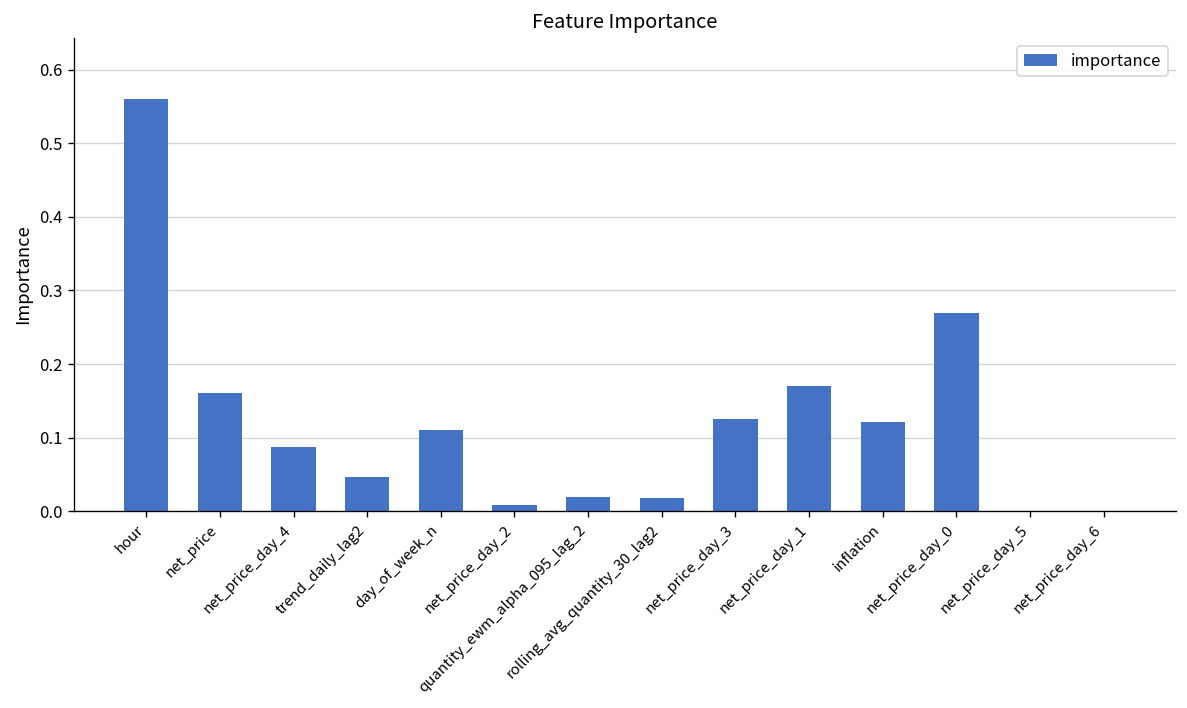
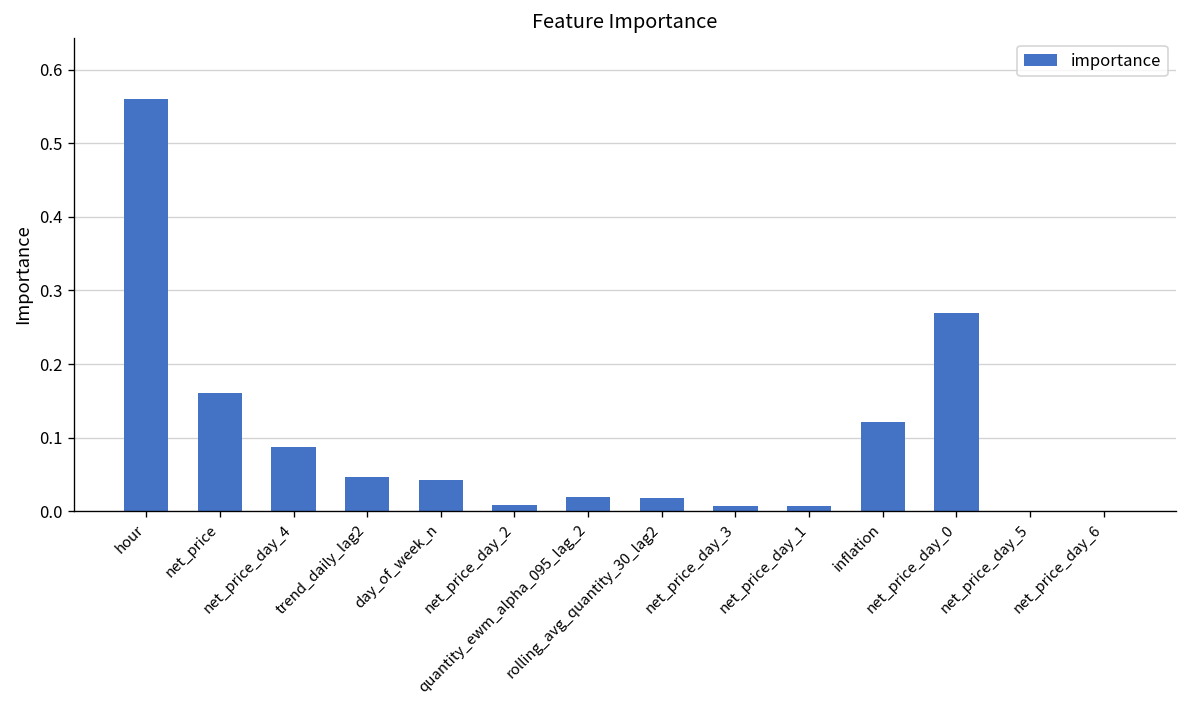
day_of_week_n: 0.11 -> 0.04
net_price_day_3: 0.13 -> 0.01
net_price_day_1: 0.17 -> 0.01
